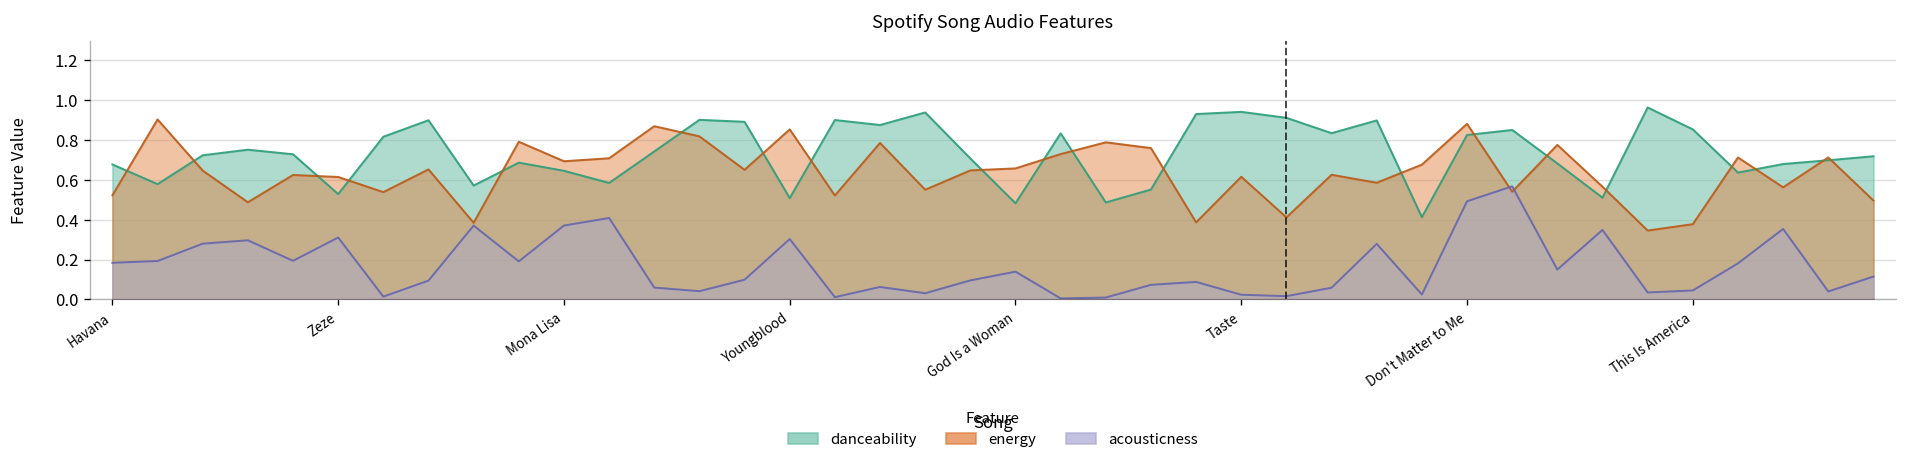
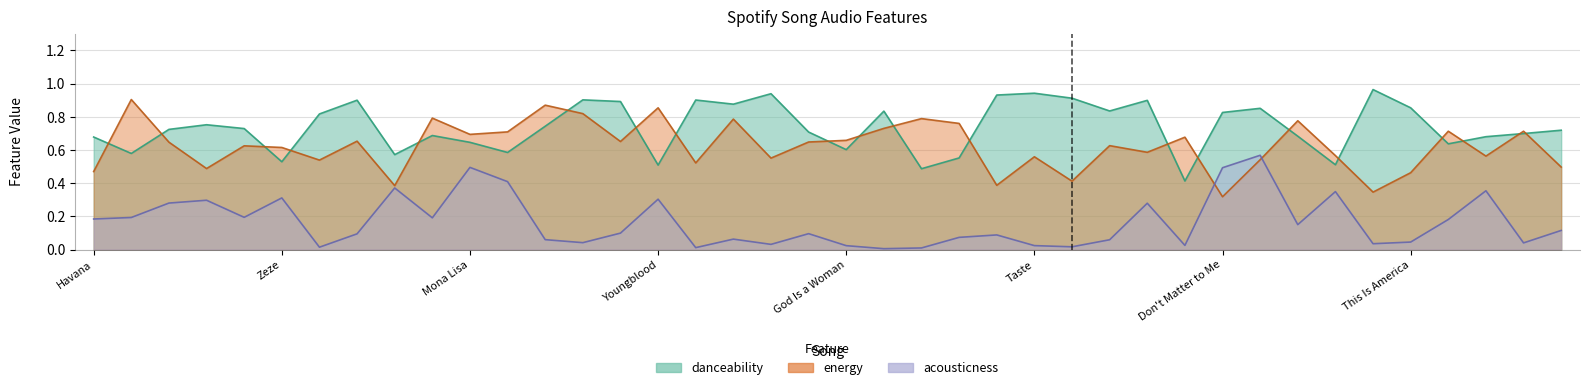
energy, Havana: 0.52 -> 0.47
acousticness, Mona Lisa: 0.37 -> 0.50
danceability, God Is a Woman: 0.48 -> 0.60
acousticness, God Is a Woman: 0.14 -> 0.02
energy, Taste: 0.62 -> 0.56
energy, Don't Matter to Me: 0.88 -> 0.32
energy, This Is America: 0.38 -> 0.46
